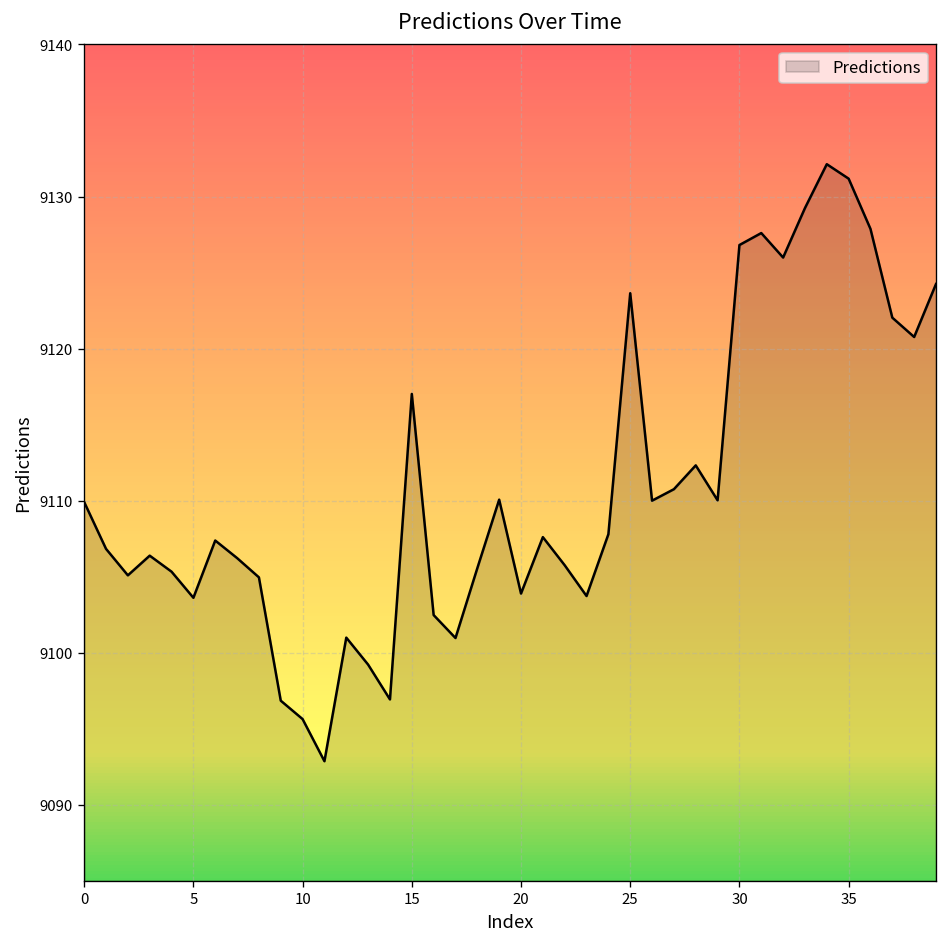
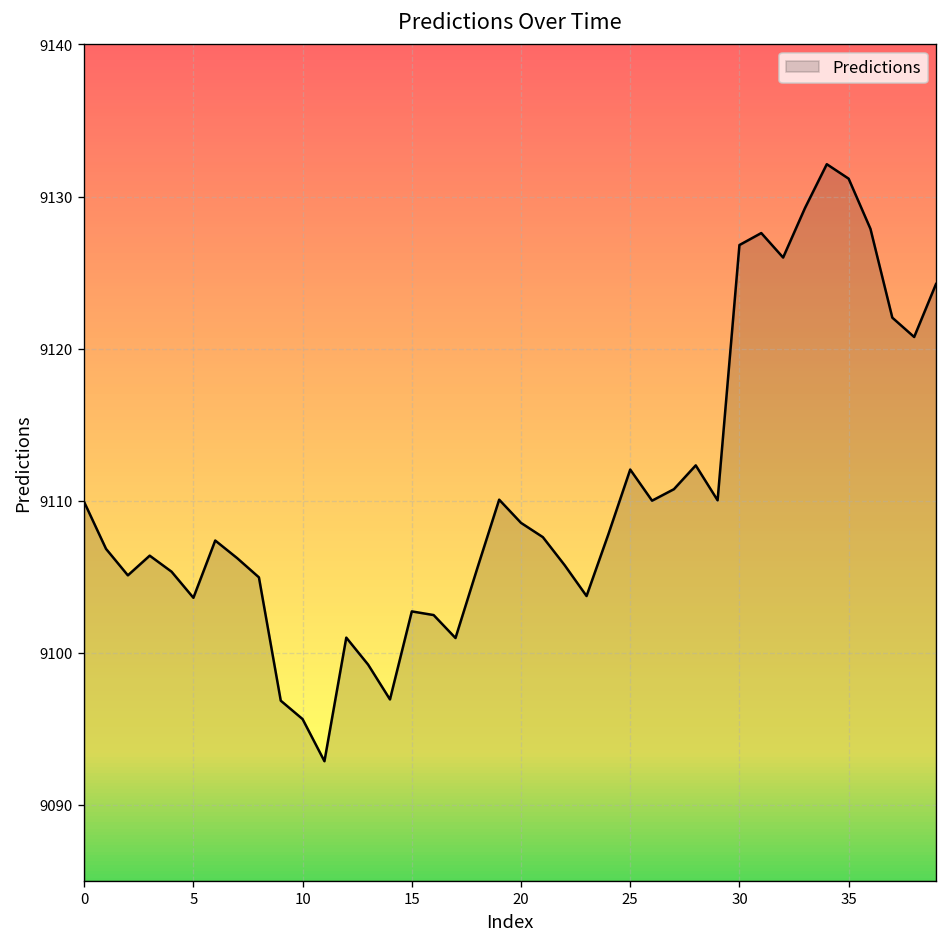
15: 9117.0 -> 9102.7
20: 9103.9 -> 9108.5
25: 9123.6 -> 9112.0
